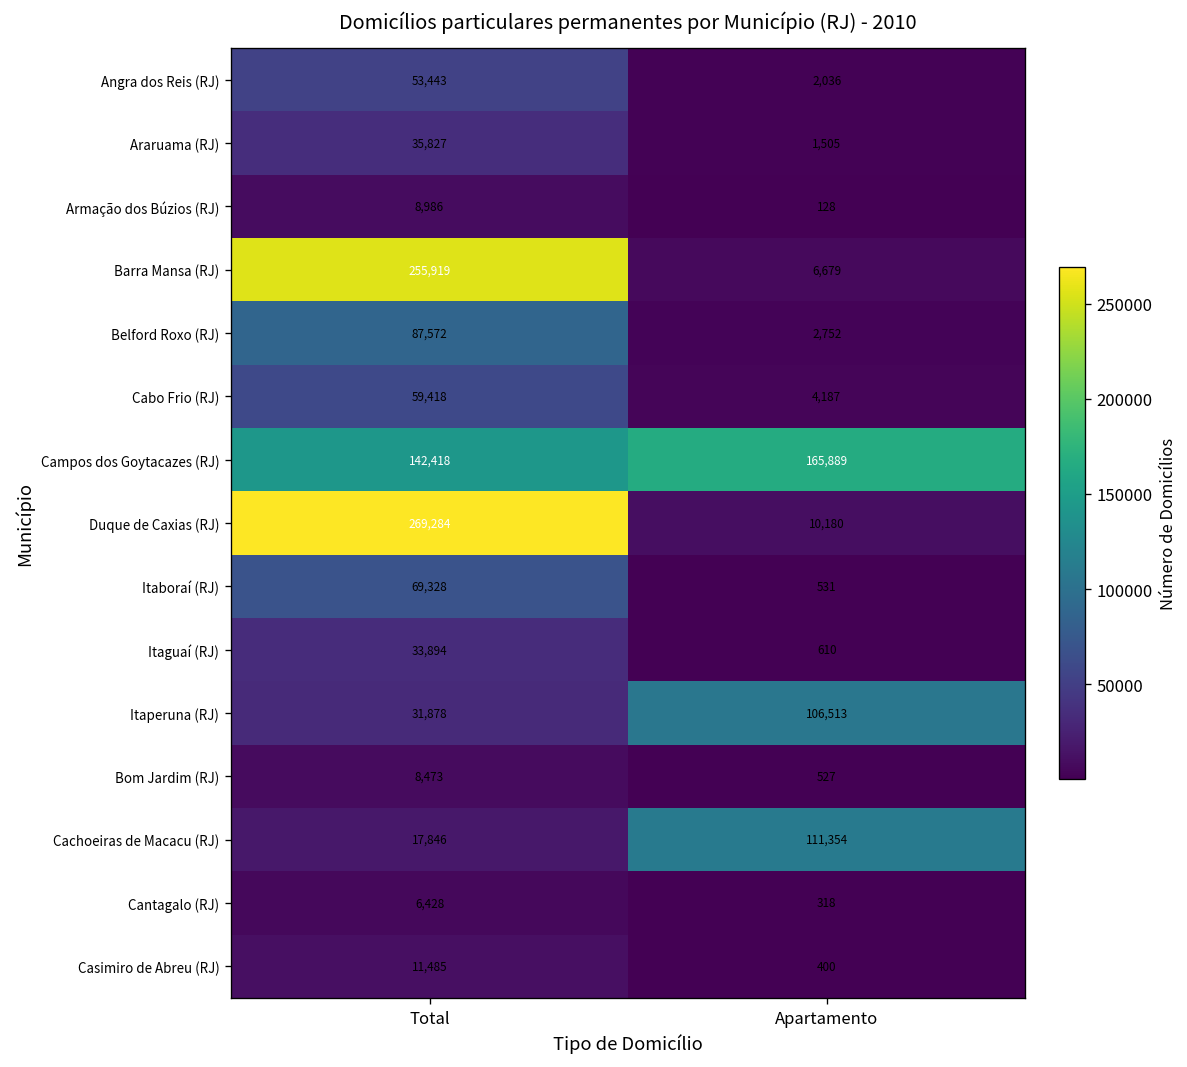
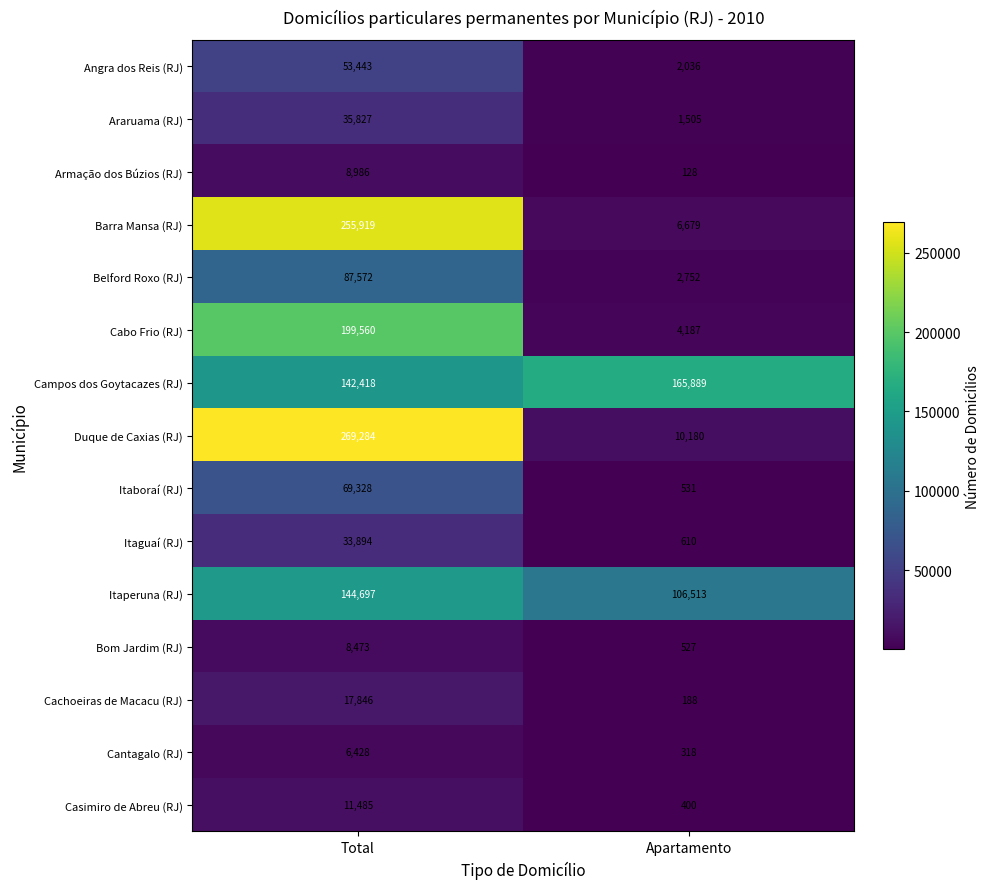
Cabo Frio (RJ), Total: 59,418 -> 199,560
Itaperuna (RJ), Total: 31,878 -> 144,697
Cachoeiras de Macacu (RJ), Apartamento: 111,354 -> 188
